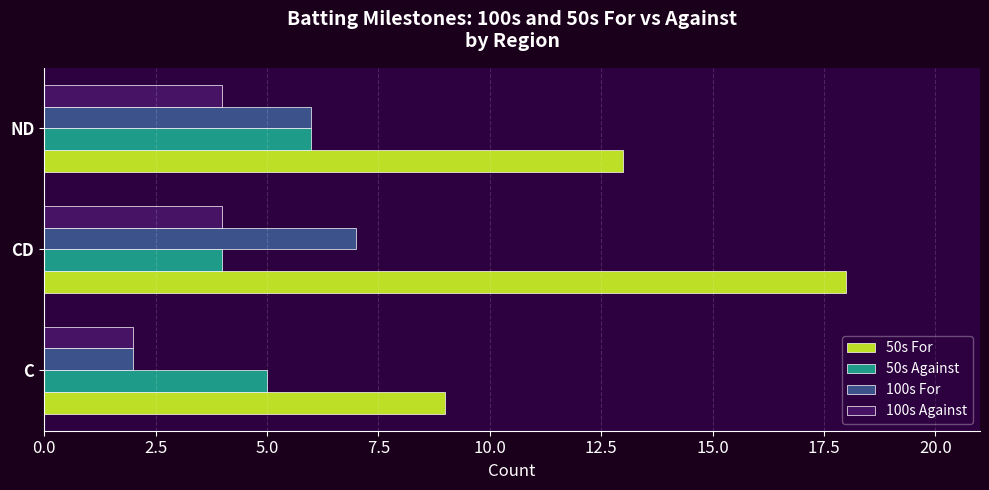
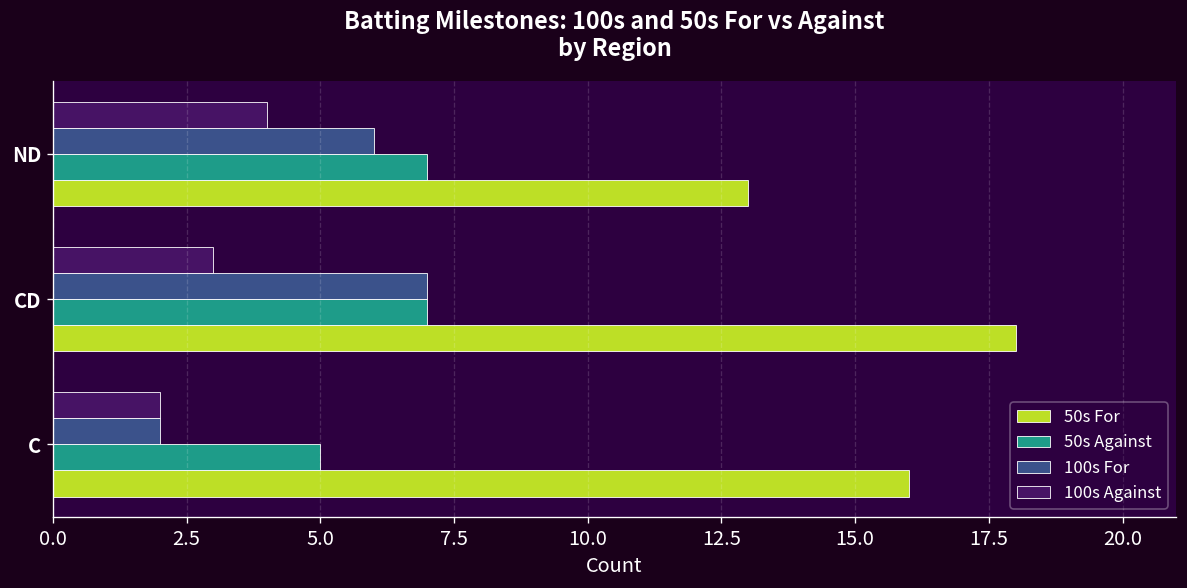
50s Against, ND: 6 -> 7
100s Against, CD: 4 -> 3
50s Against, CD: 4 -> 7
50s For, C: 9 -> 16
